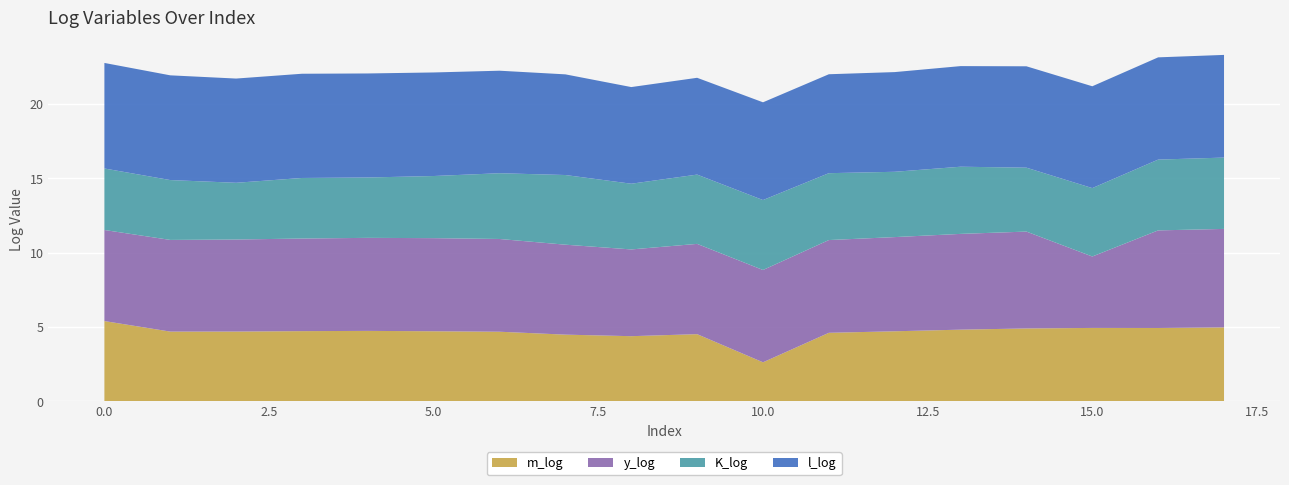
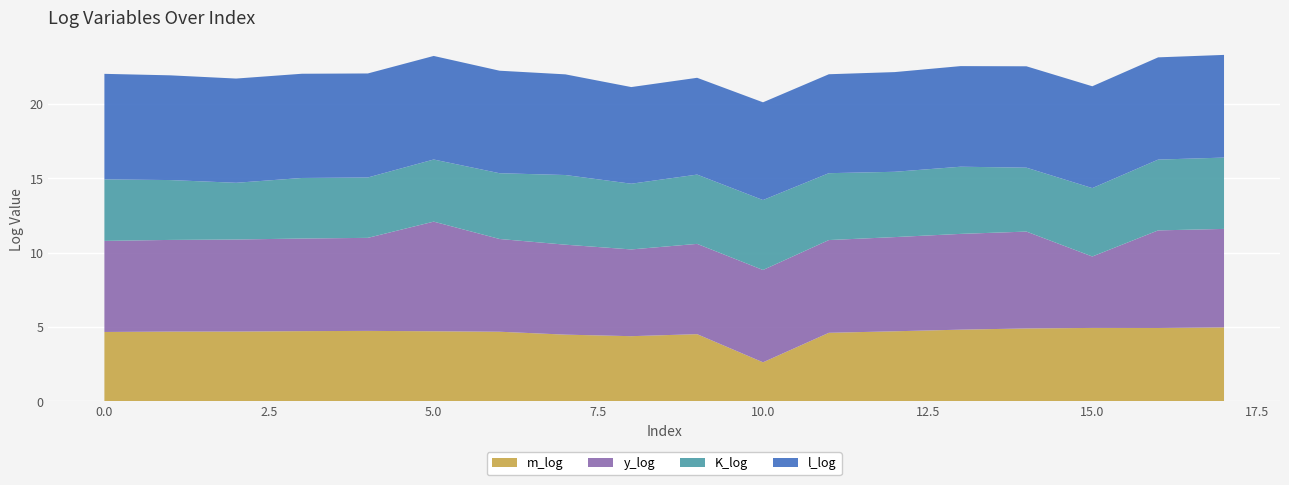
m_log, 0.0: 5.4 -> 4.7
y_log, 5.0: 6.3 -> 7.4
